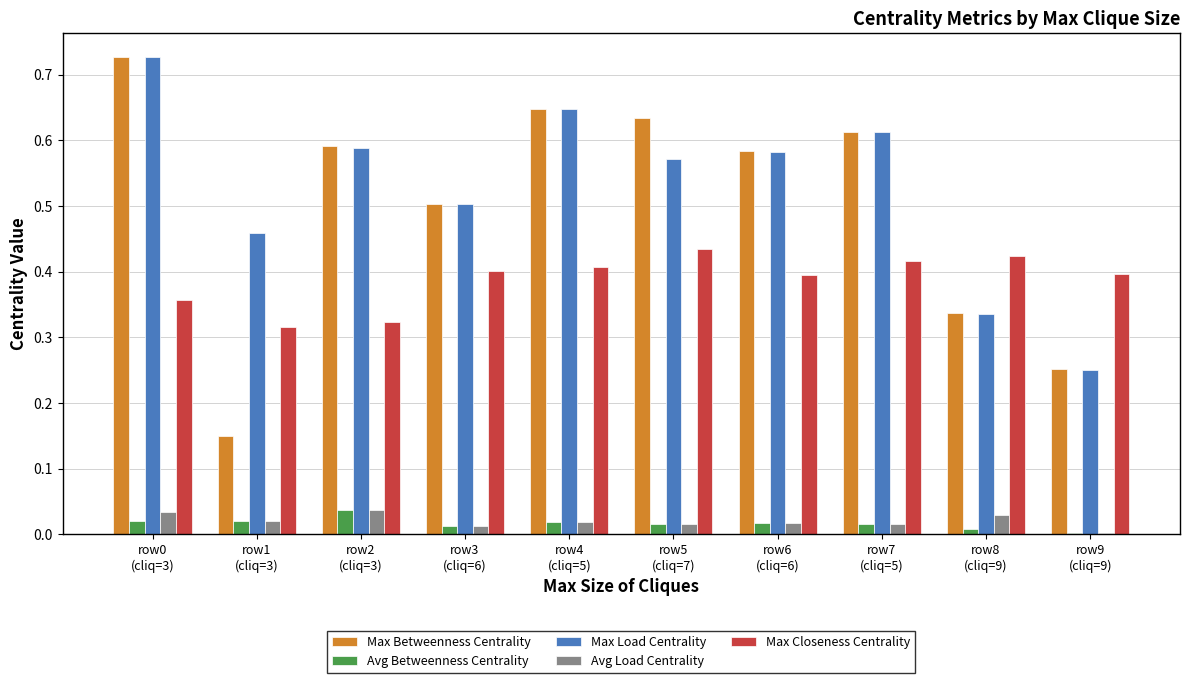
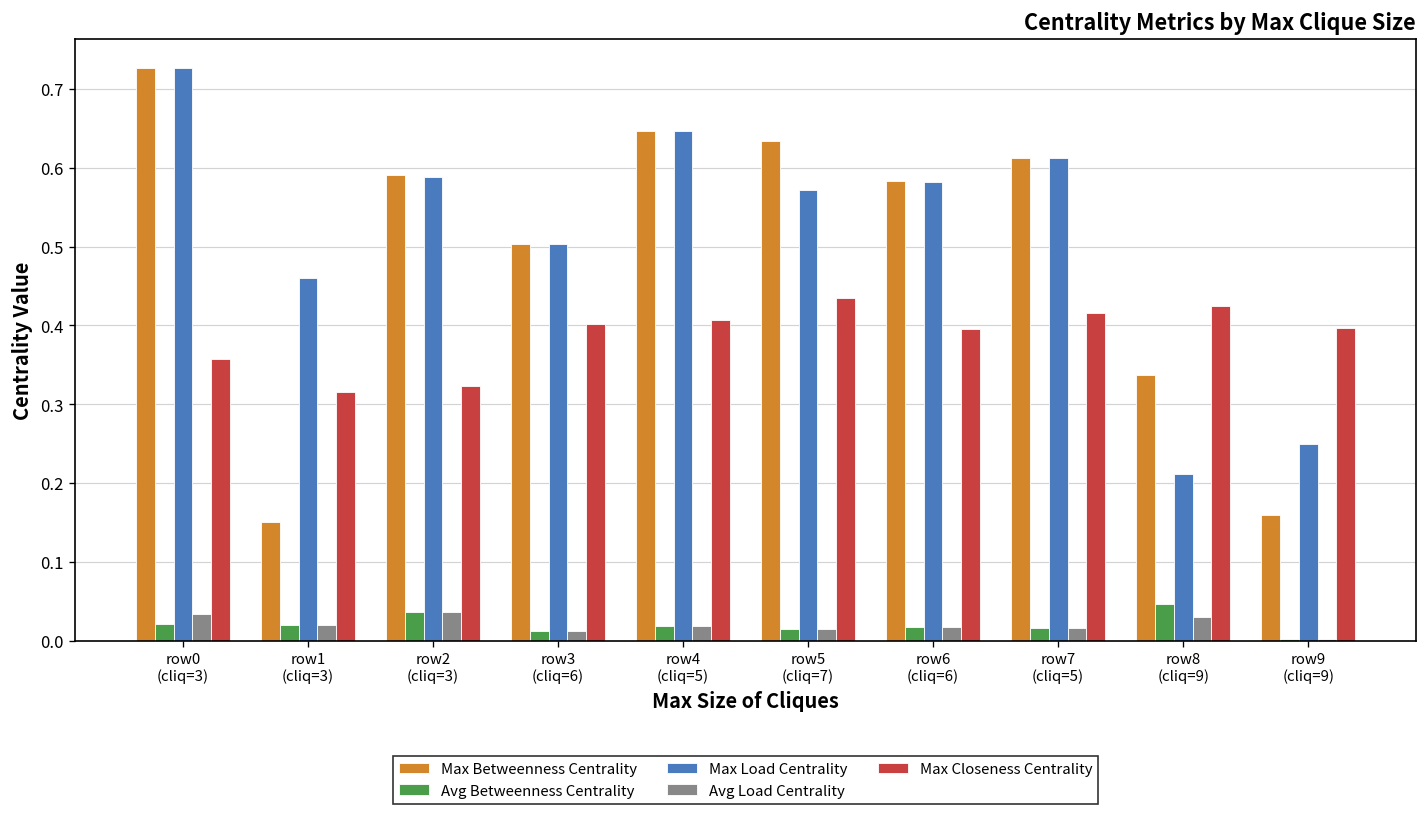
Avg Betweenness Centrality, row8 (cliq=9): 0.01 -> 0.05
Max Load Centrality, row8 (cliq=9): 0.34 -> 0.21
Max Betweenness Centrality, row9 (cliq=9): 0.25 -> 0.16
